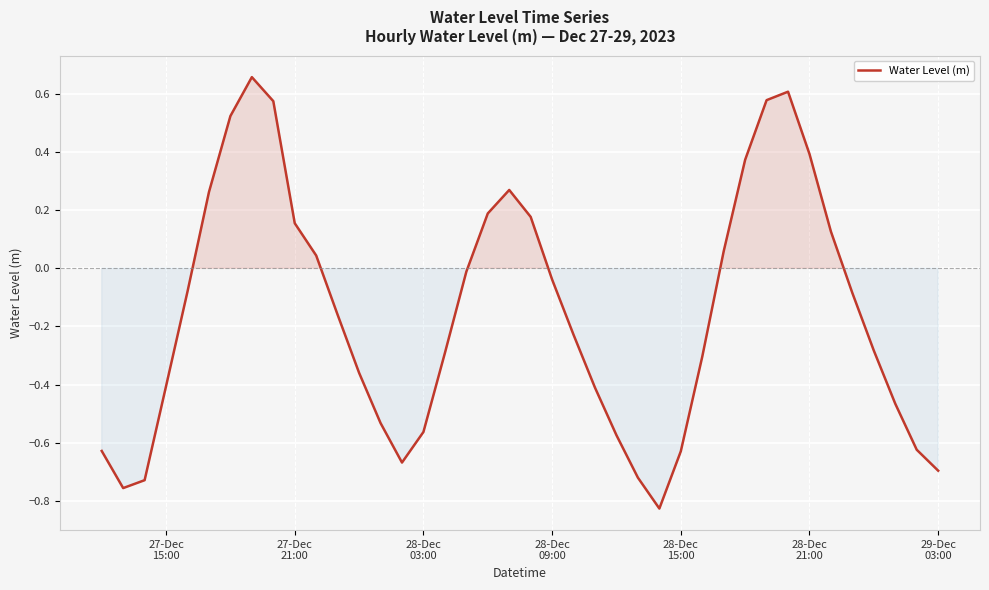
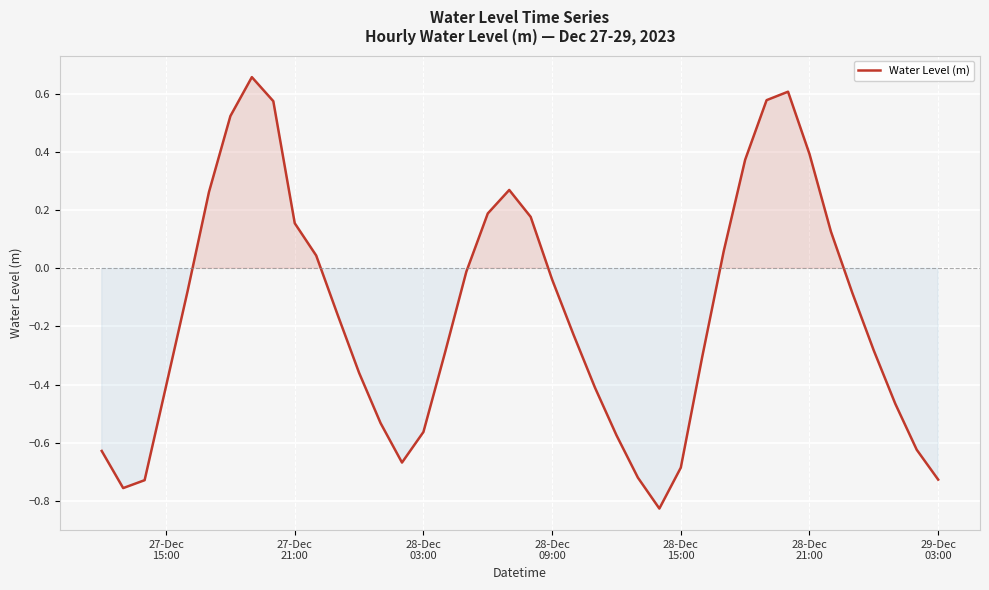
28-Dec 15:00: -0.63 -> -0.69
29-Dec 03:00: -0.70 -> -0.73
